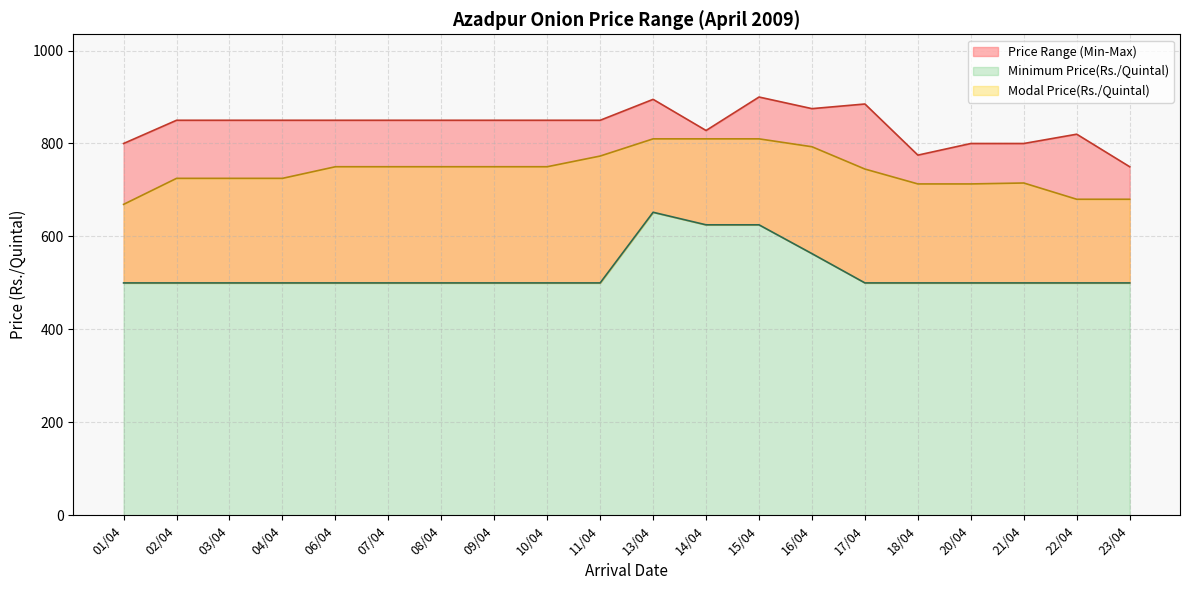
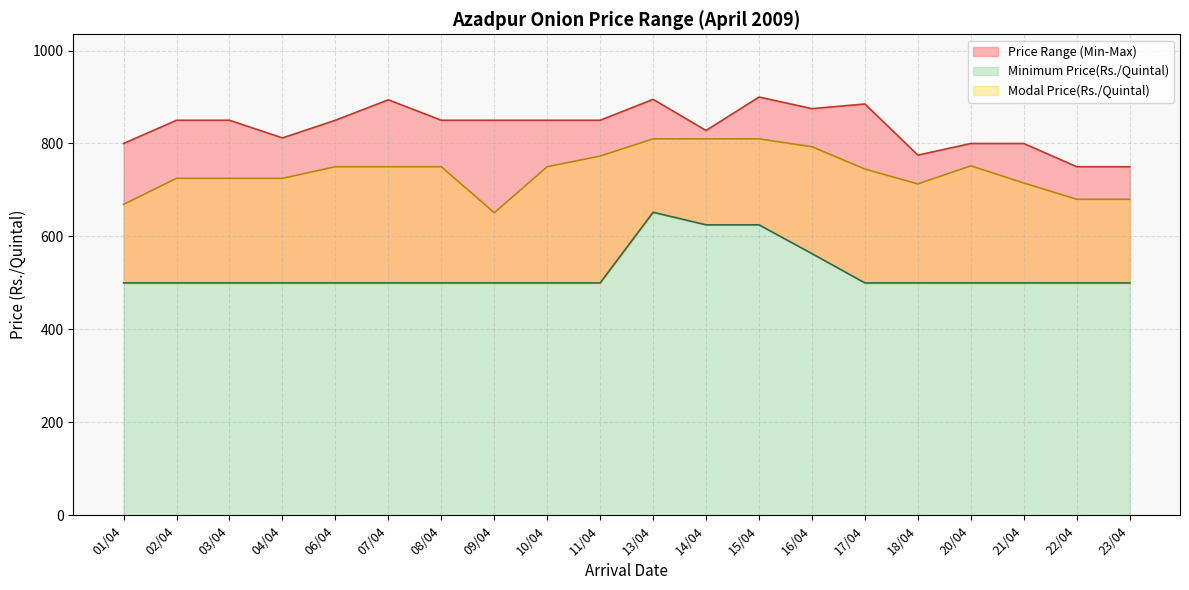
Price Range (Min-Max), 04/04: 850 -> 810
Price Range (Min-Max), 07/04: 850 -> 890
Modal Price(Rs./Quintal), 09/04: 750 -> 650
Modal Price(Rs./Quintal), 20/04: 710 -> 750
Price Range (Min-Max), 22/04: 820 -> 750
